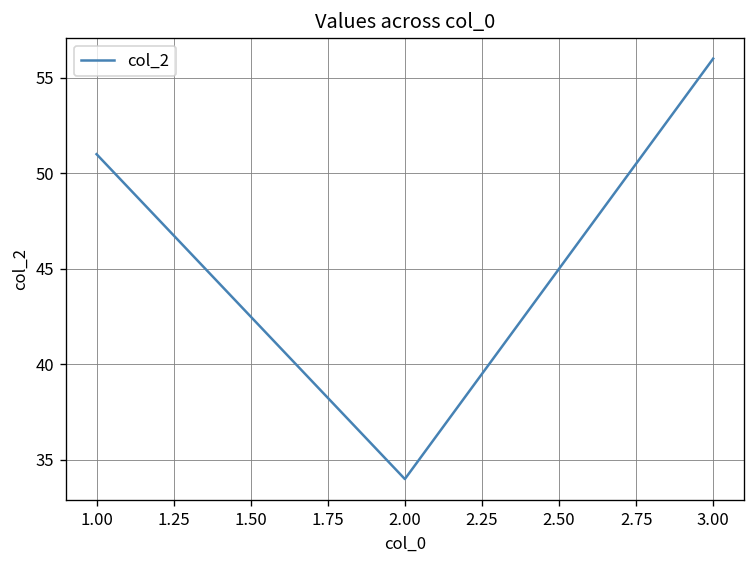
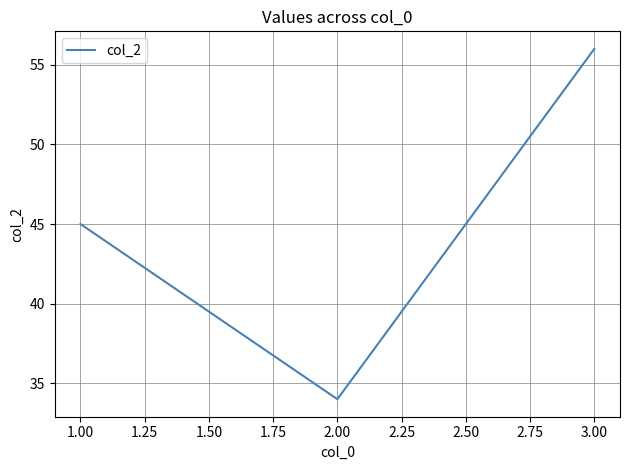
1.00: 51 -> 45
